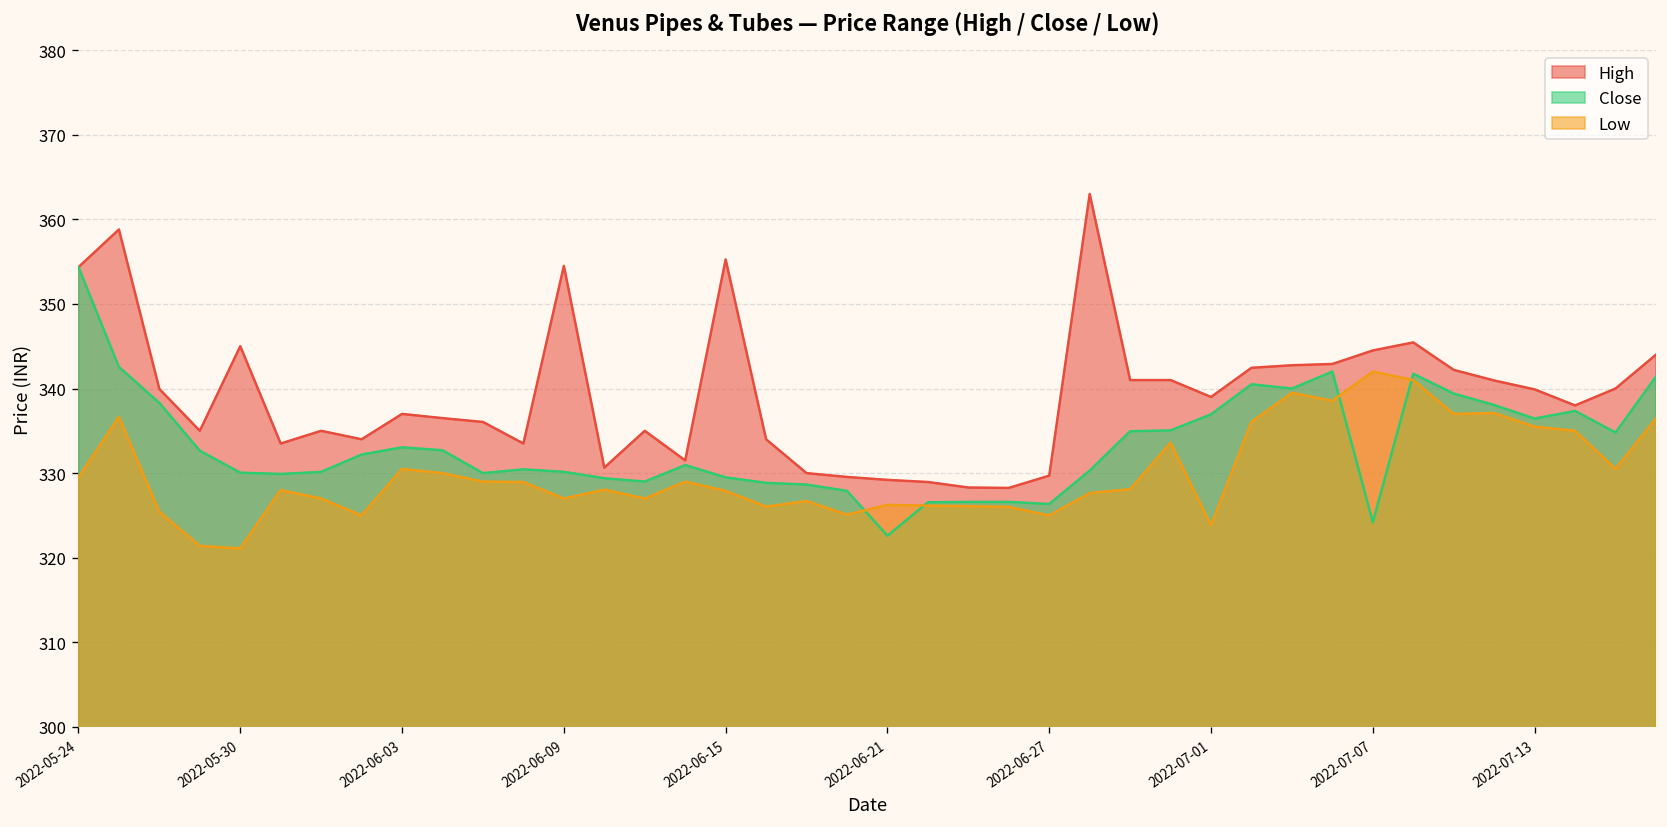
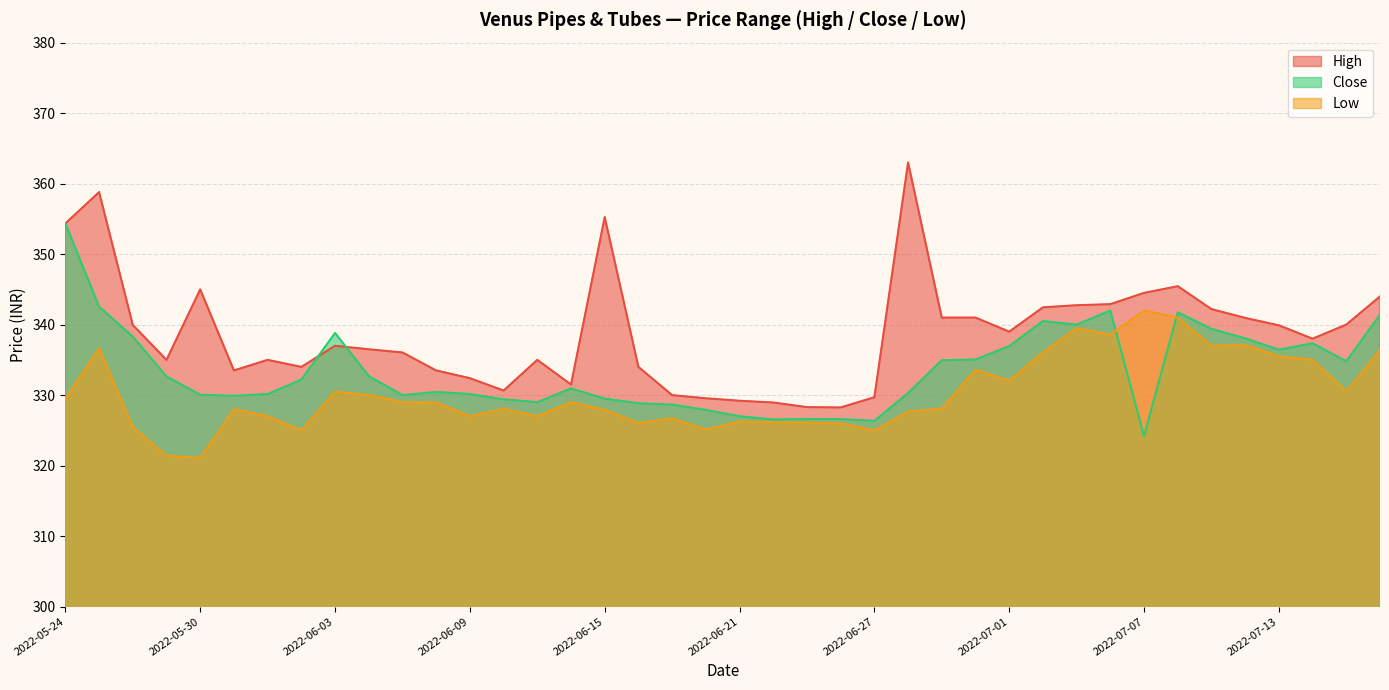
Close, 2022-06-03: 333 -> 339
High, 2022-06-09: 355 -> 332
Close, 2022-06-21: 323 -> 327
Low, 2022-07-01: 324 -> 332
